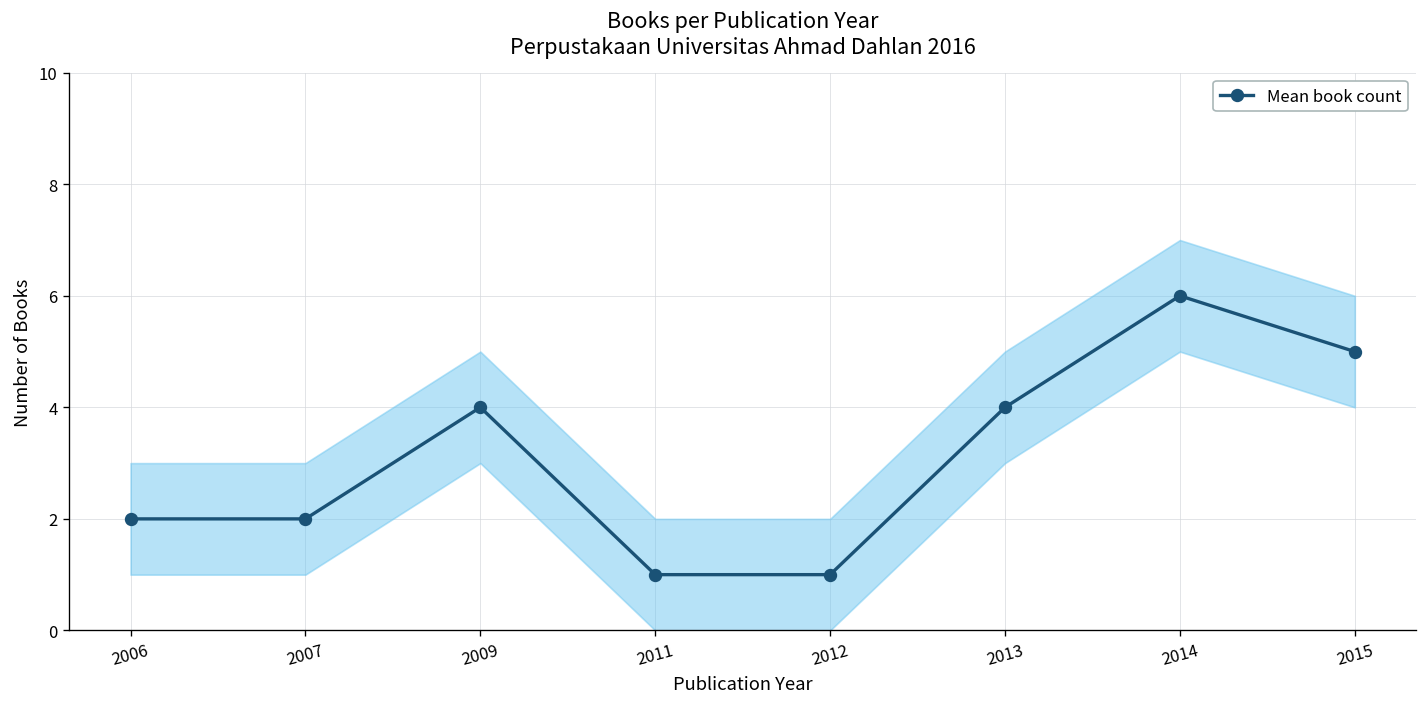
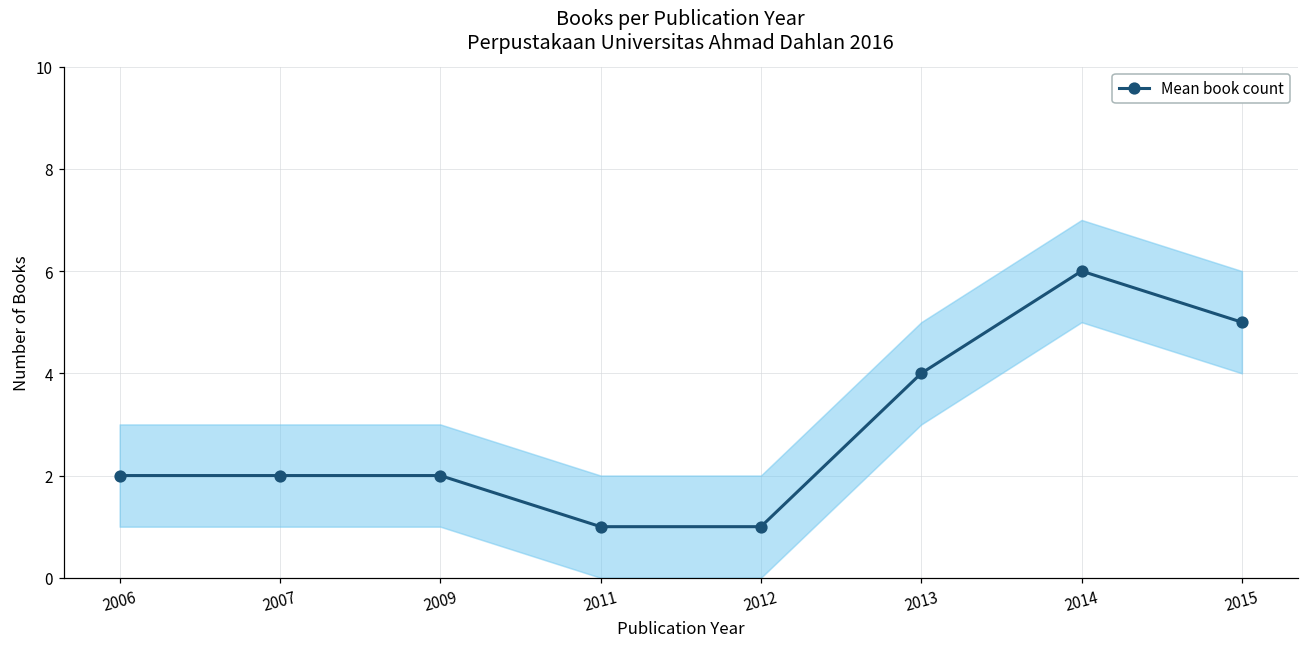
Mean book count, 2009: 4 -> 2
